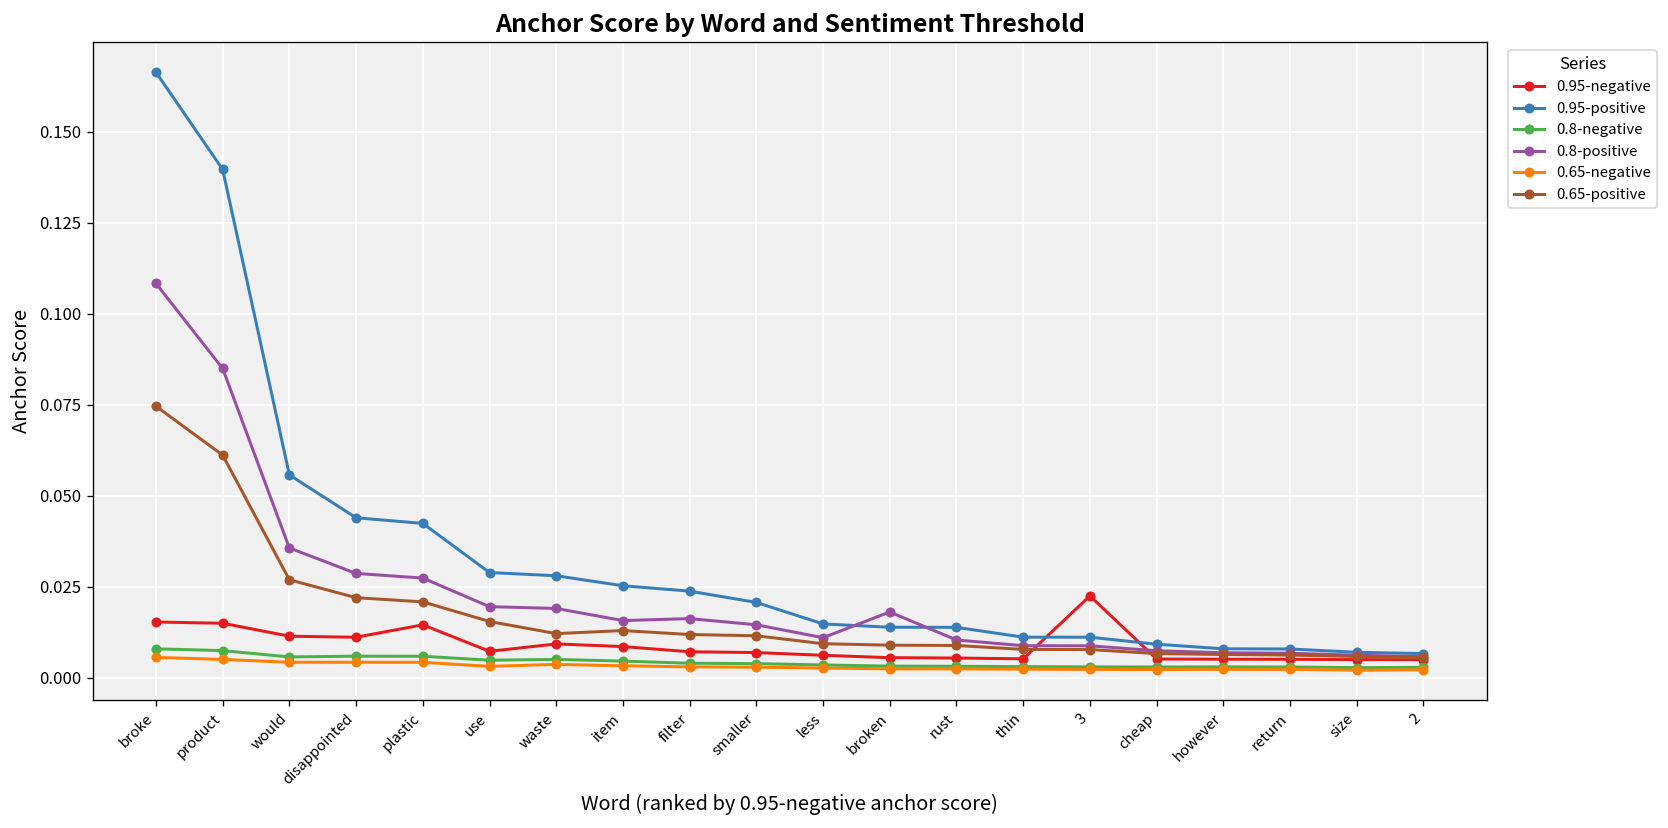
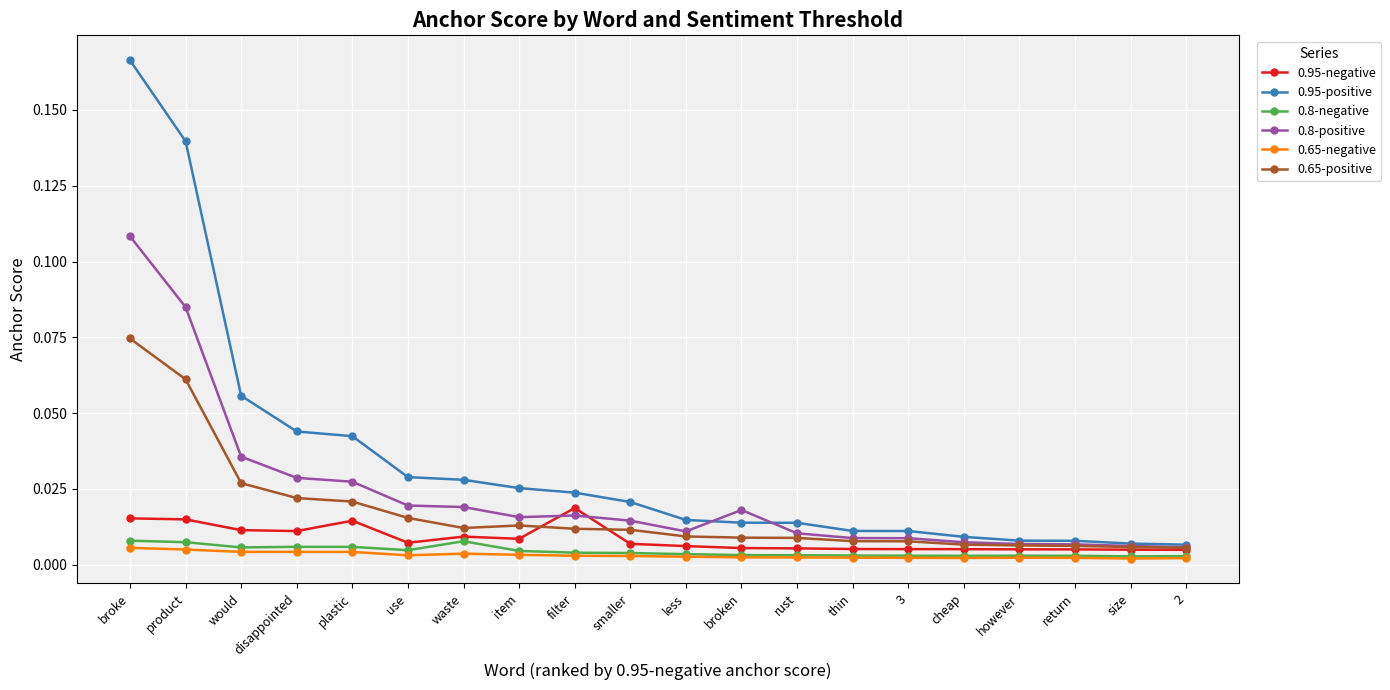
0.8-negative, waste: 0.005 -> 0.008
0.95-negative, filter: 0.007 -> 0.019
0.95-negative, 3: 0.022 -> 0.005
